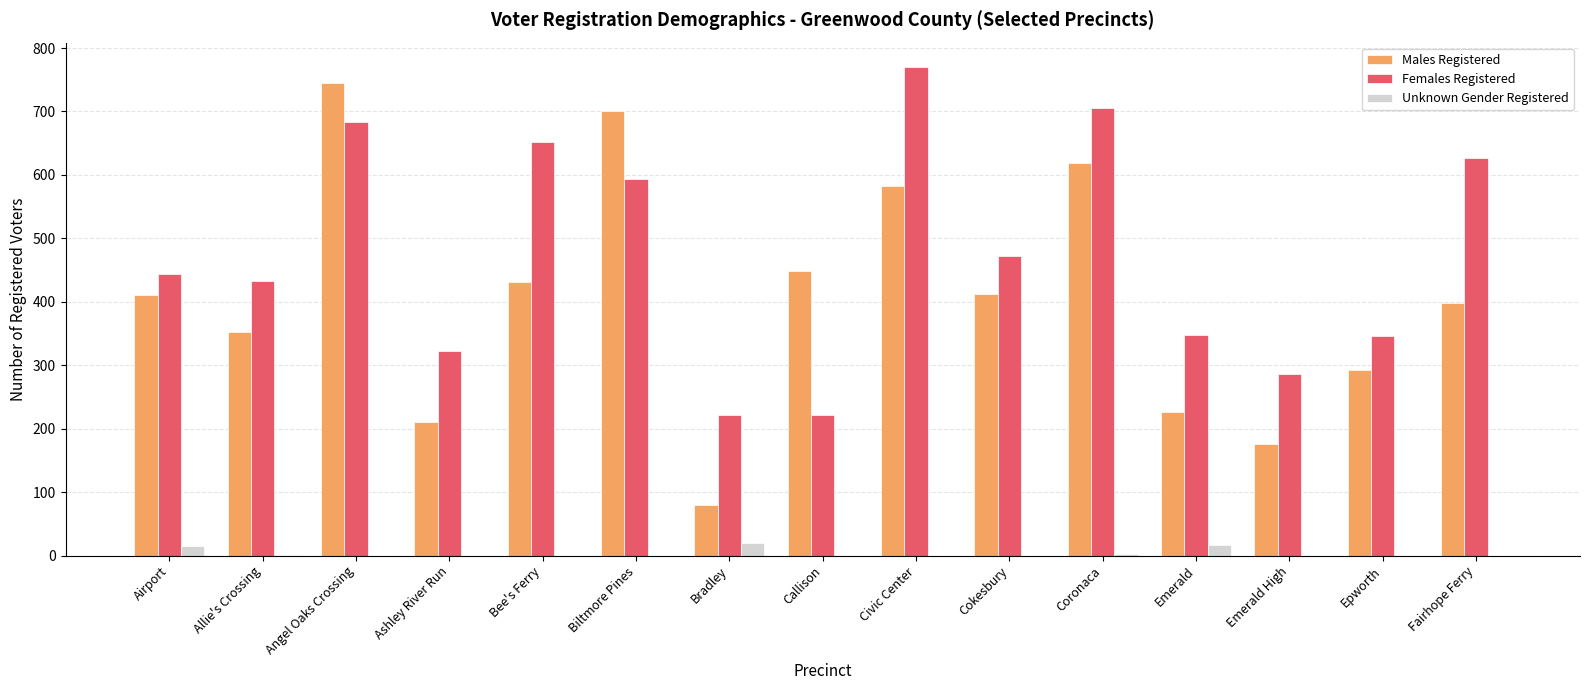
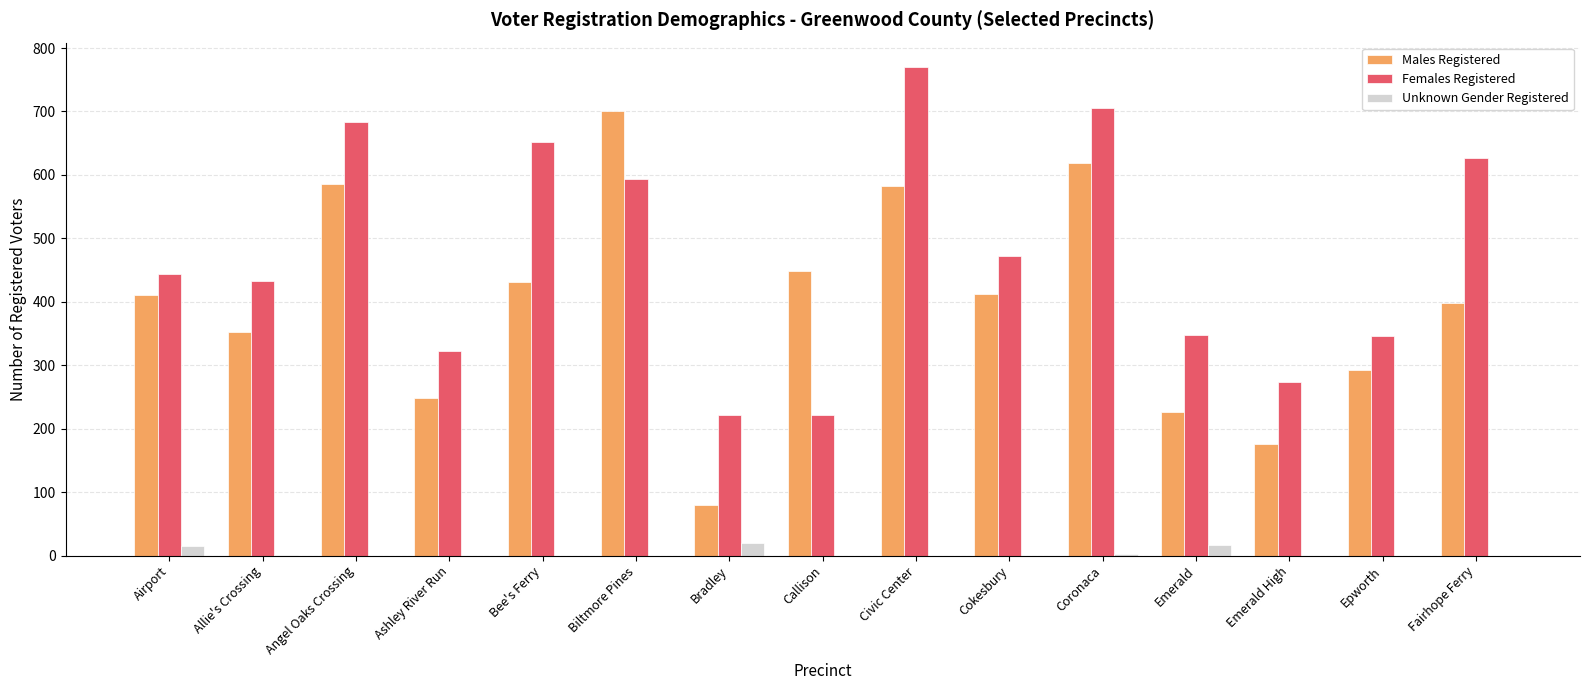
Males Registered, Angel Oaks Crossing: 750 -> 590
Males Registered, Ashley River Run: 210 -> 250
Females Registered, Emerald High: 290 -> 270
